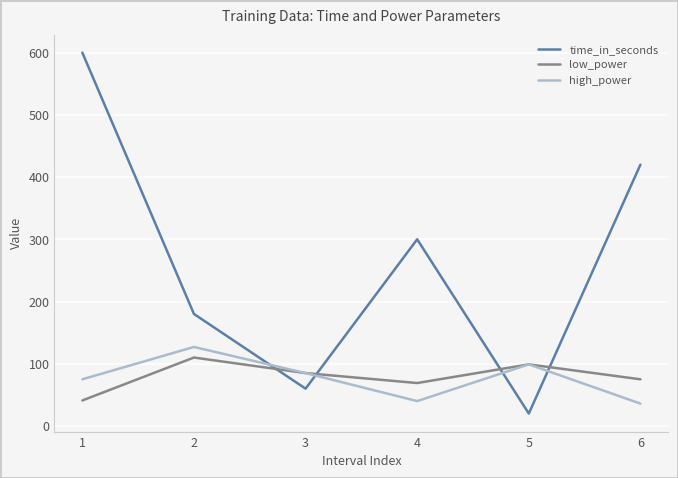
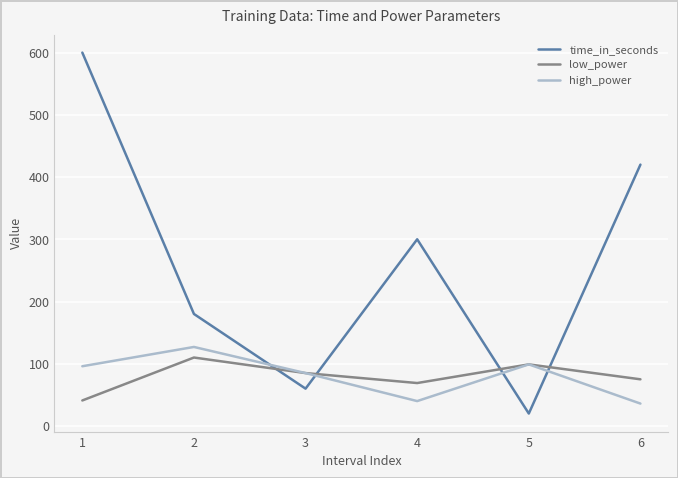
high_power, 1: 80 -> 100
